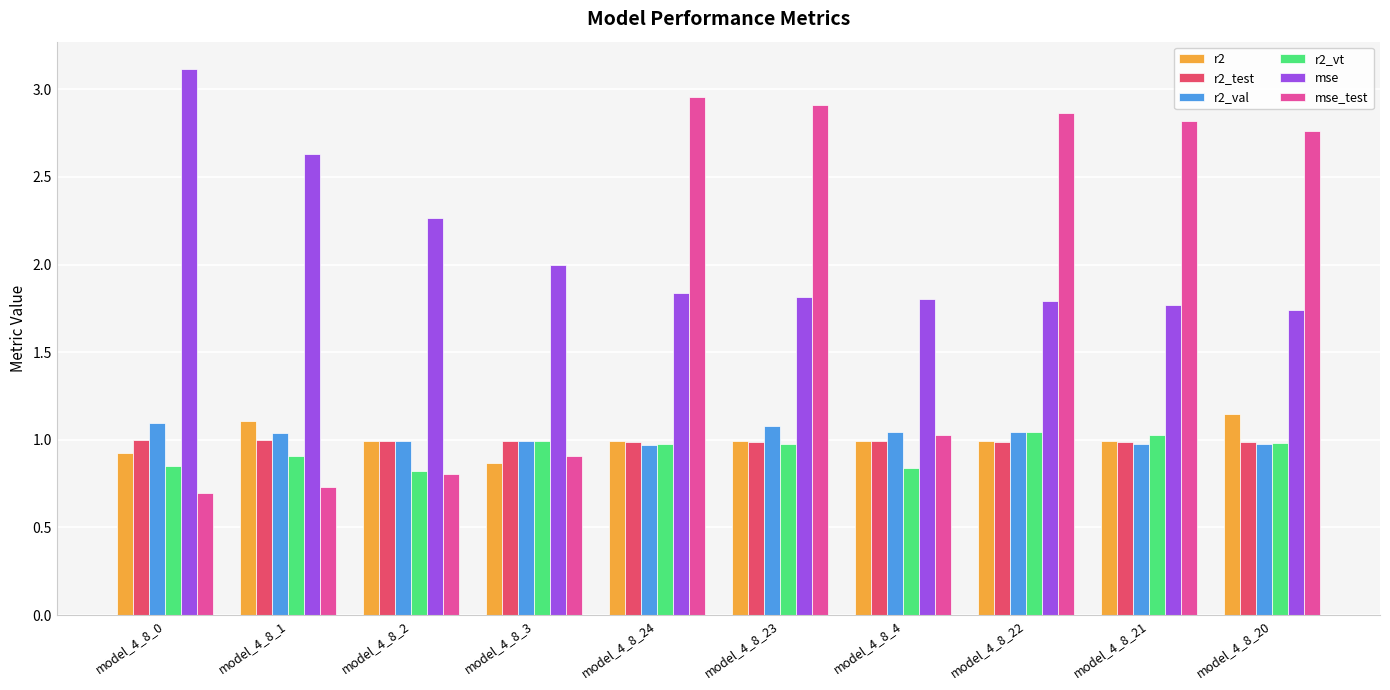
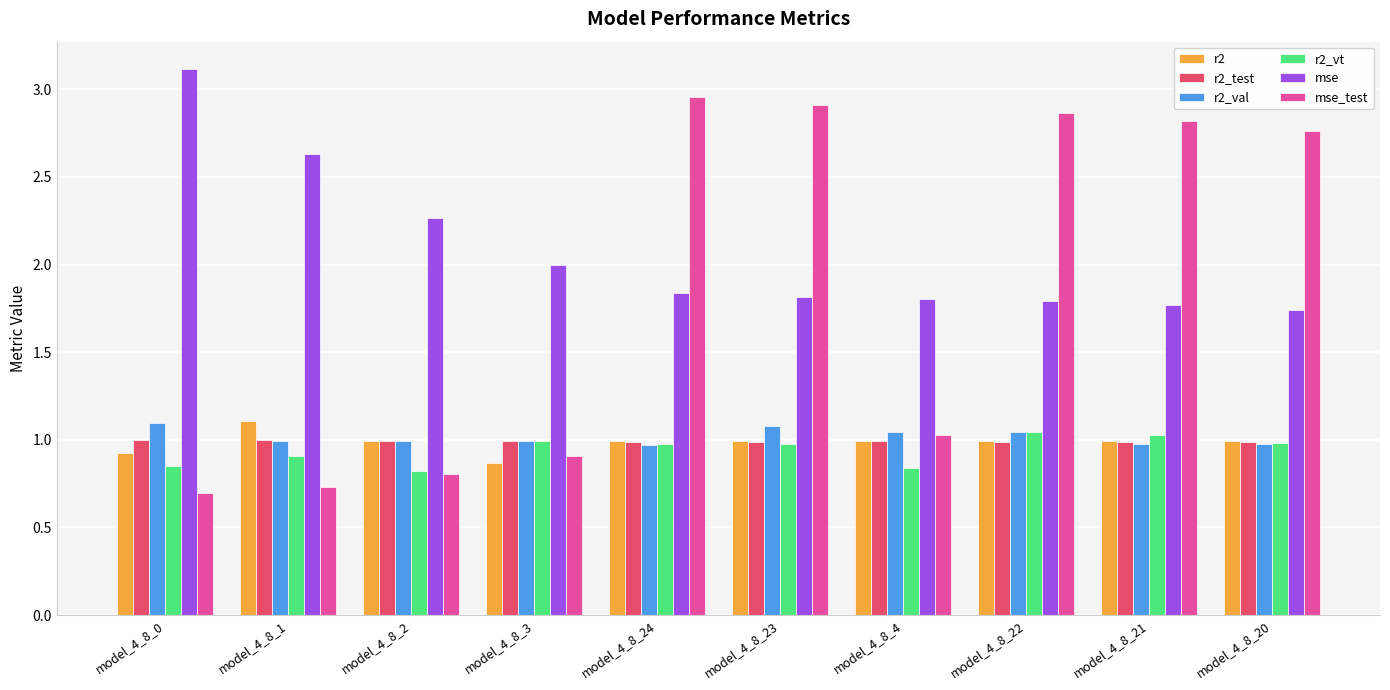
r2_val, model_4_8_1: 1.04 -> 0.99
r2, model_4_8_20: 1.15 -> 0.99
